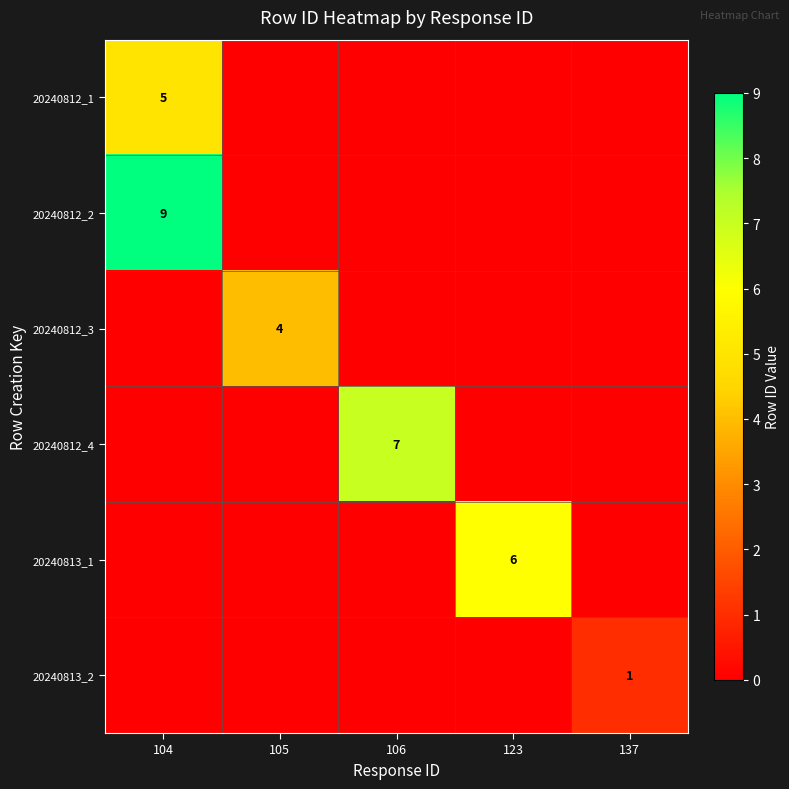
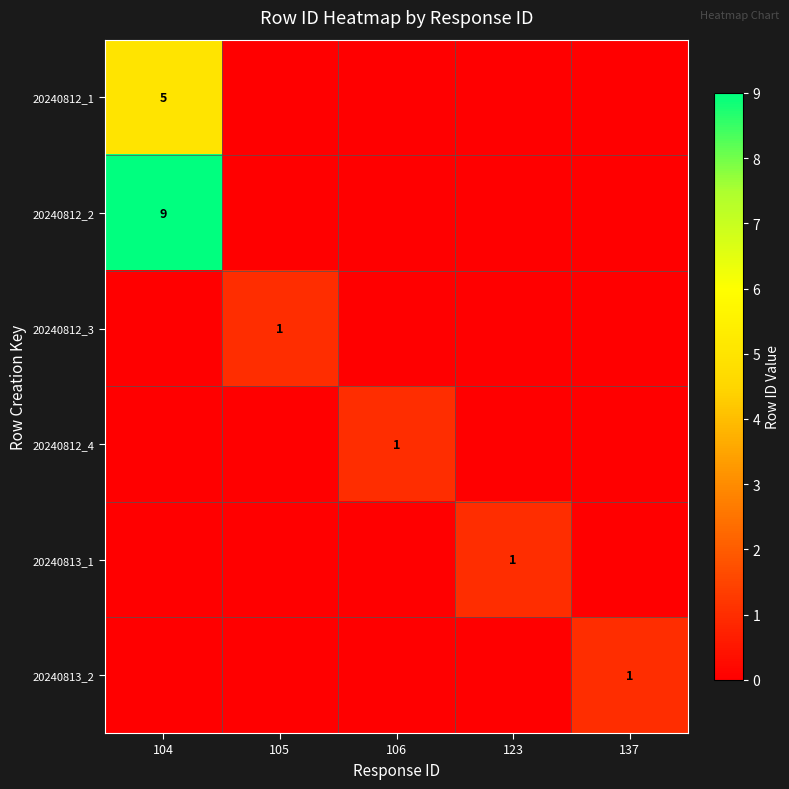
20240812_3, 105: 4 -> 1
20240812_4, 106: 7 -> 1
20240813_1, 123: 6 -> 1
